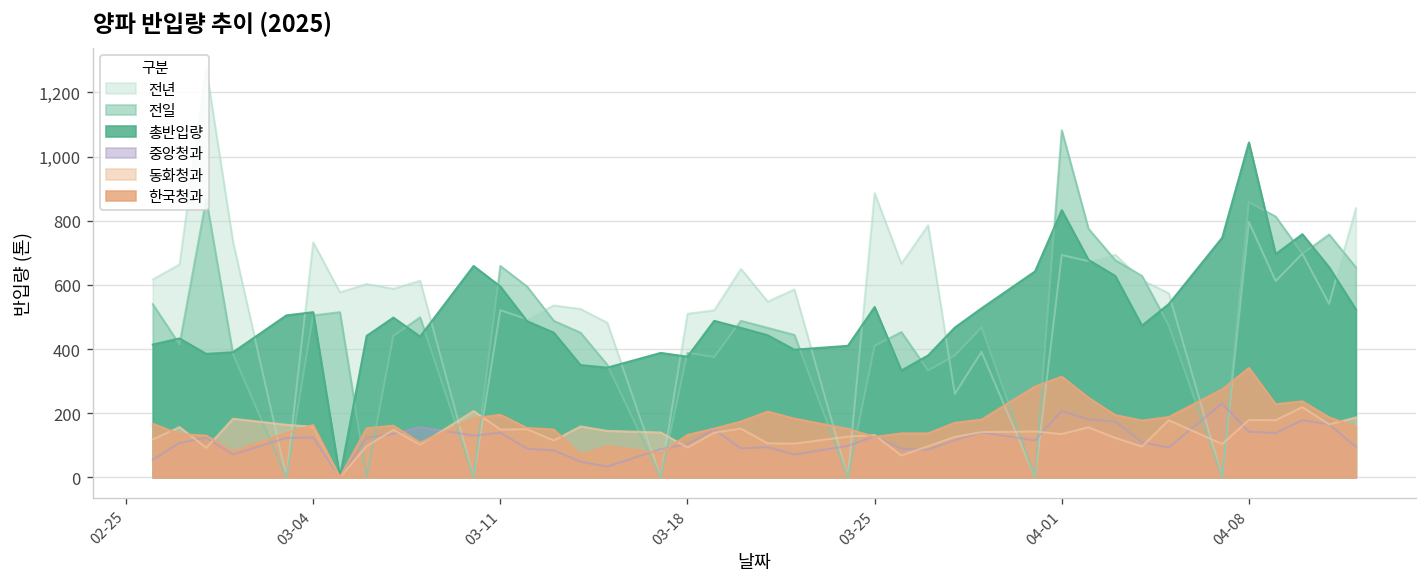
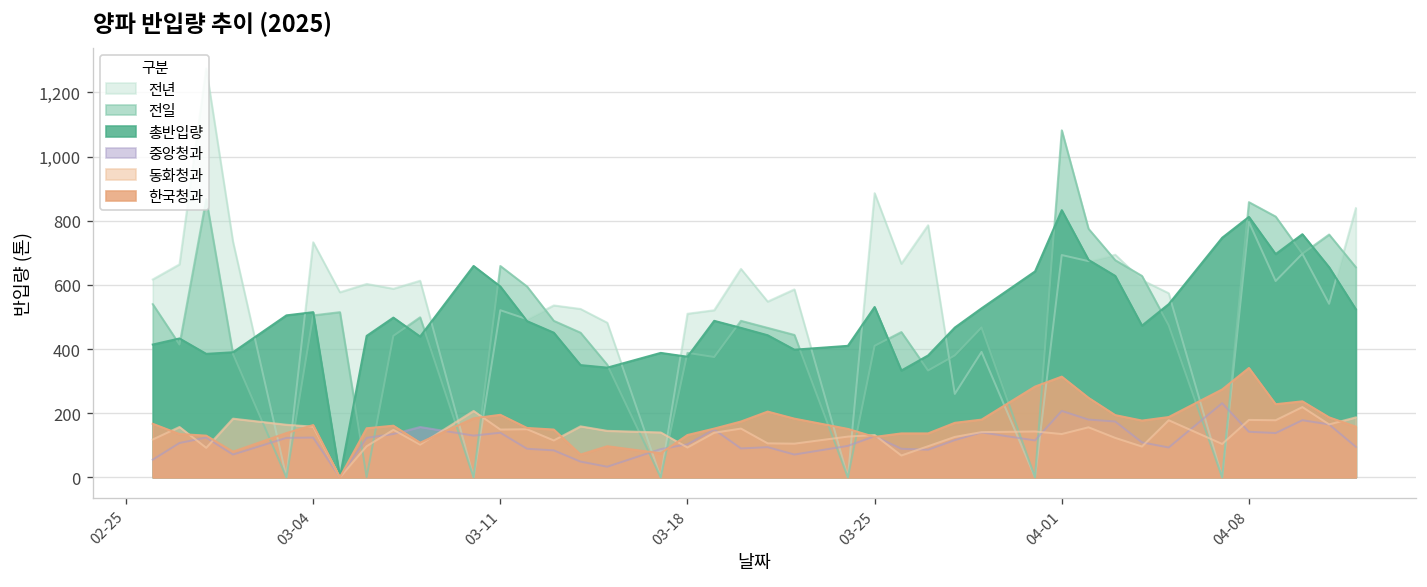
총반입량, 04-08: 1,040 -> 810
